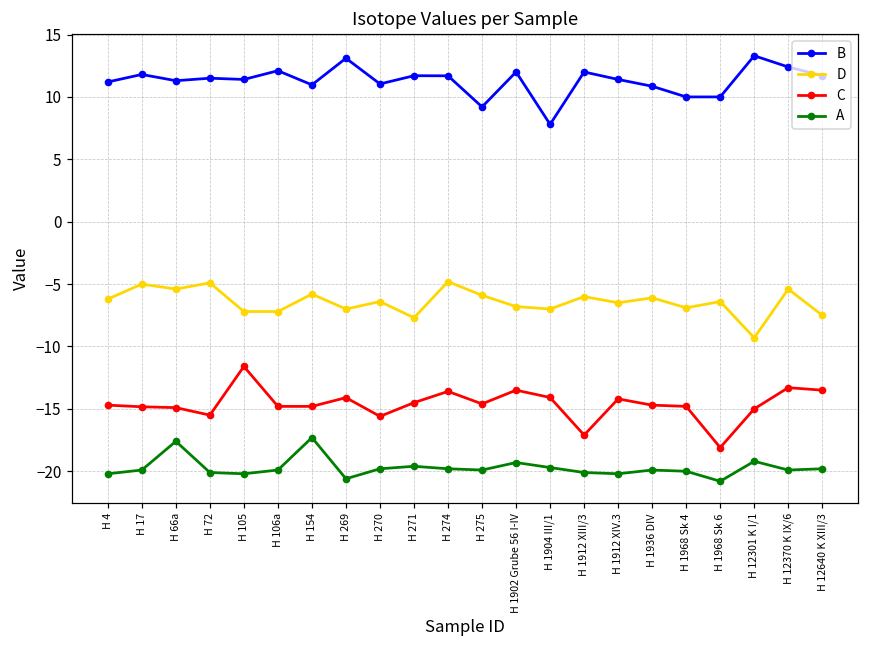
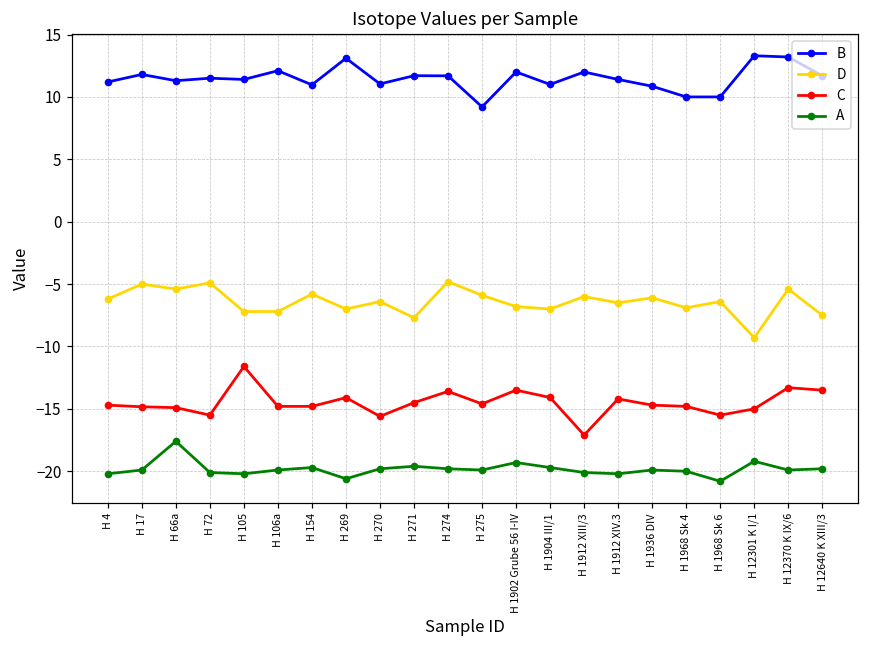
A, H 154: -17.3 -> -19.7
B, H 1904 III/1: 7.8 -> 11.0
C, H 1968 Sk 6: -18.1 -> -15.5
B, H 12370 K IX/6: 12.4 -> 13.2
